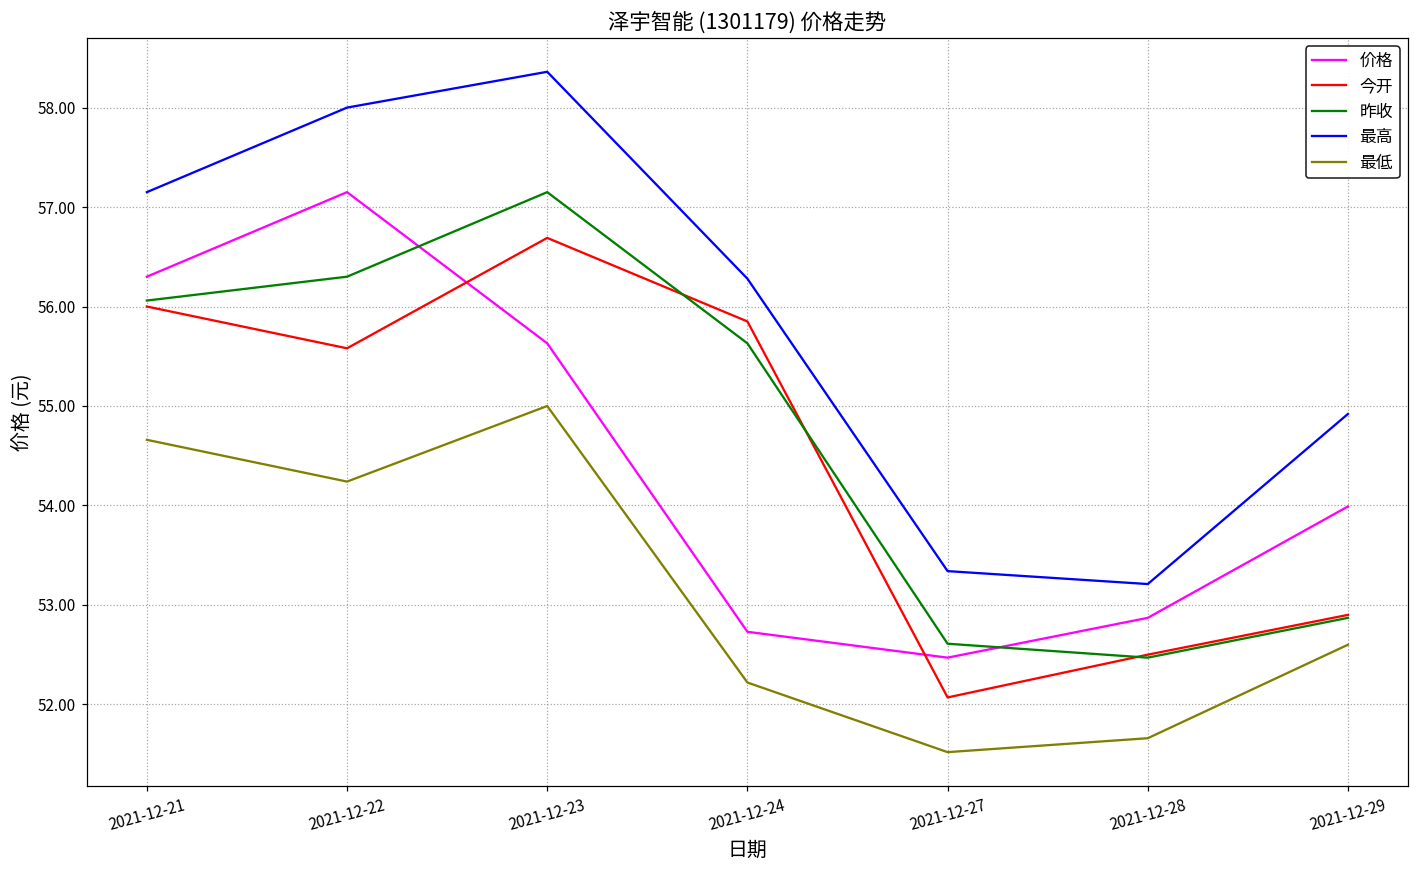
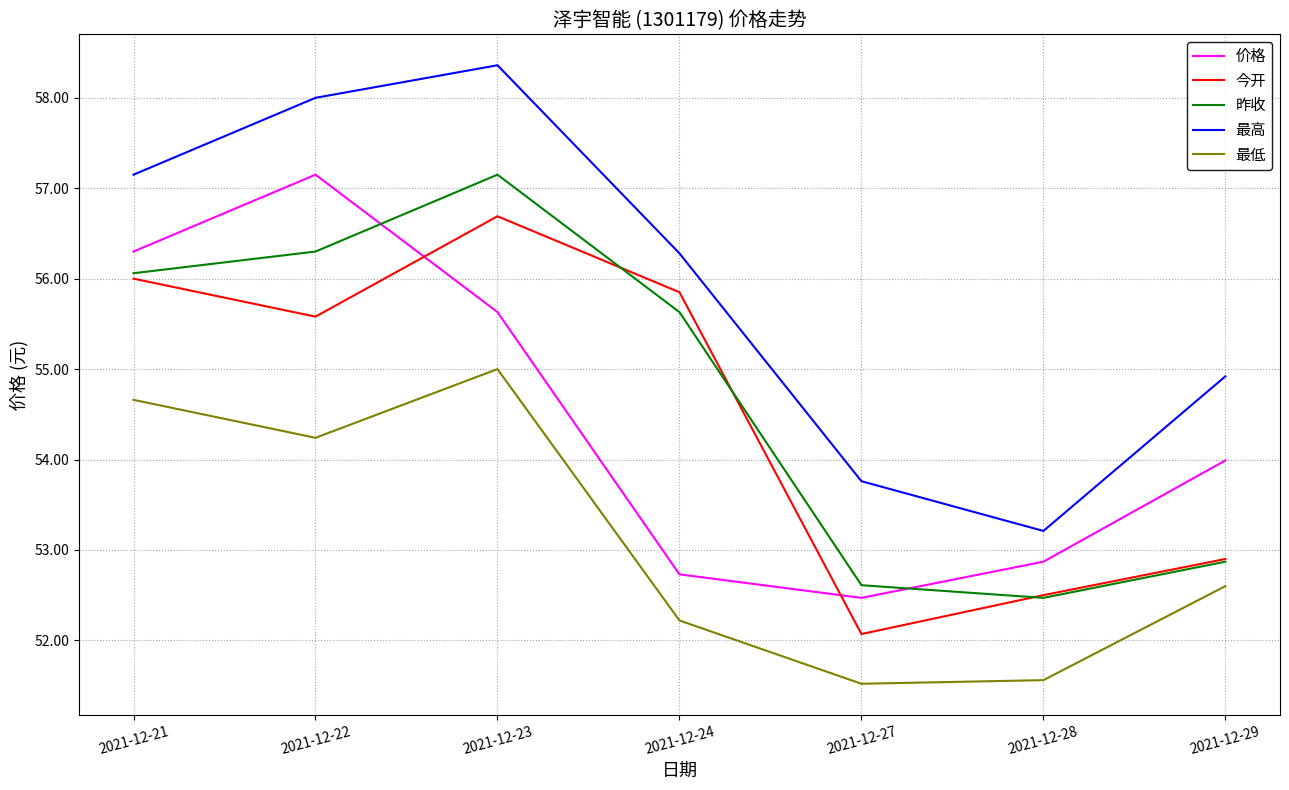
最高, 2021-12-27: 53.3 -> 53.8
最低, 2021-12-28: 51.7 -> 51.6
